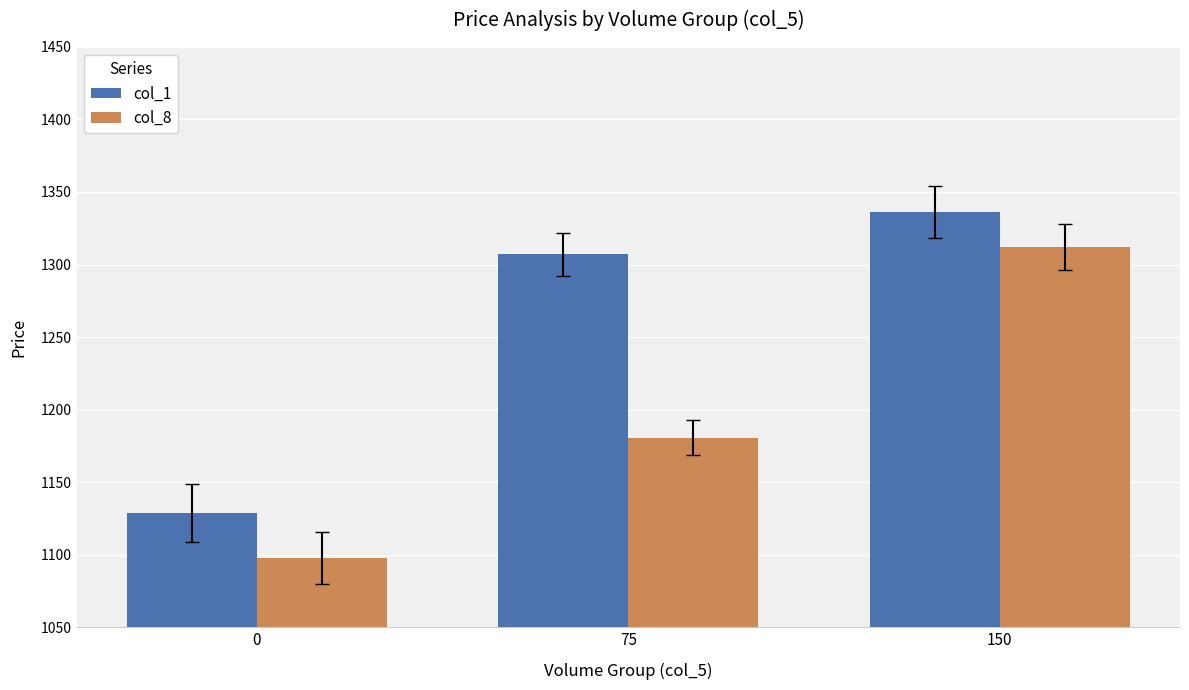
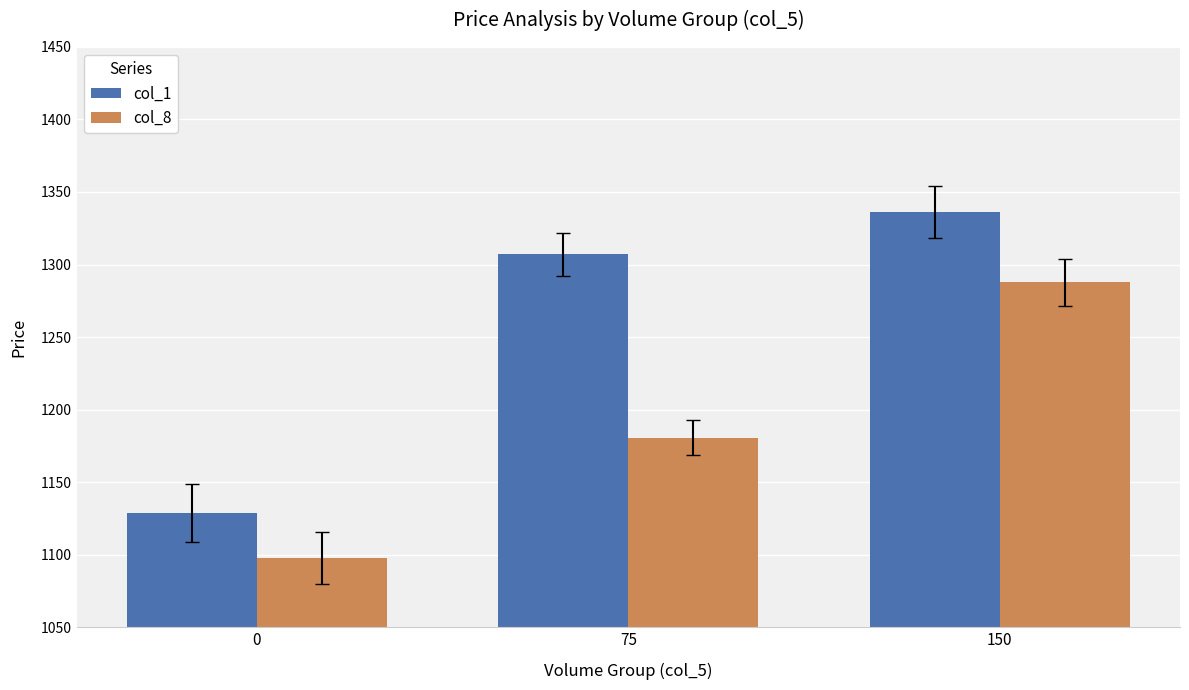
col_8, 150: 1312 -> 1288
